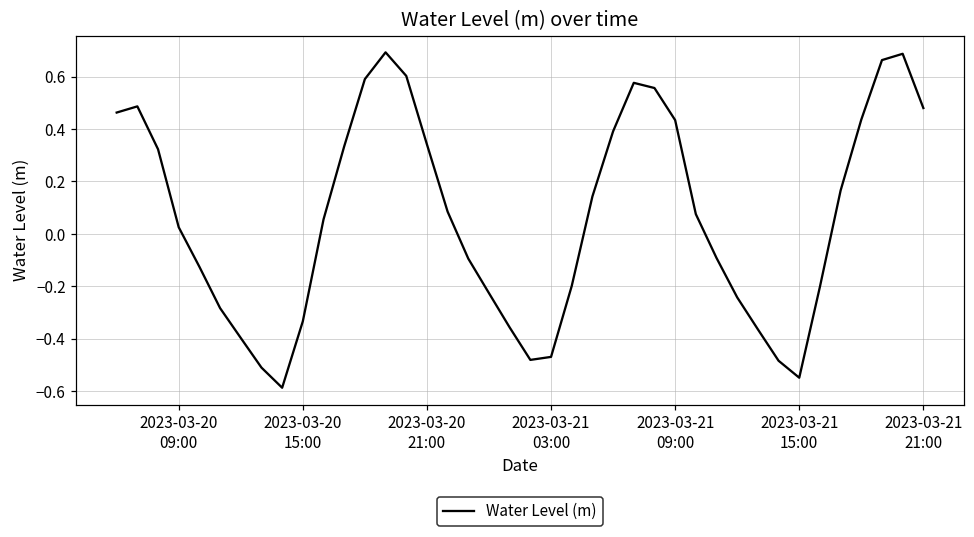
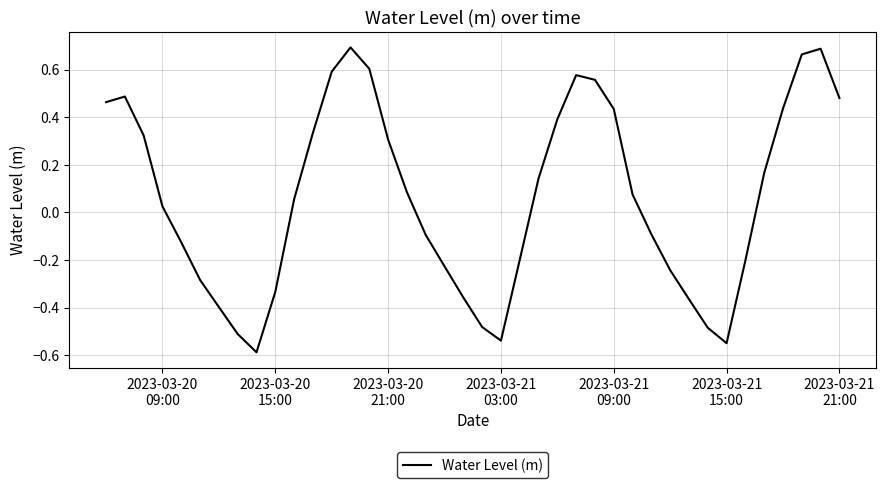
2023-03-20 21:00: 0.34 -> 0.31
2023-03-21 03:00: -0.47 -> -0.54
